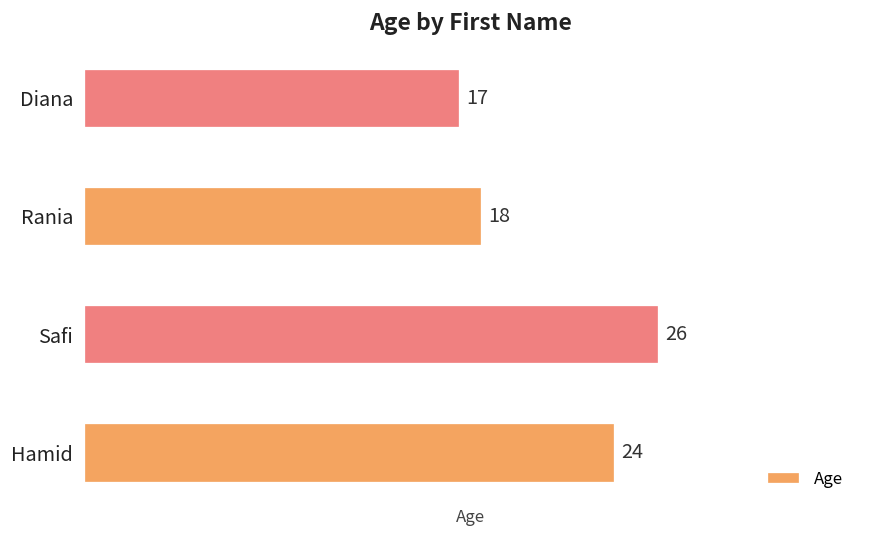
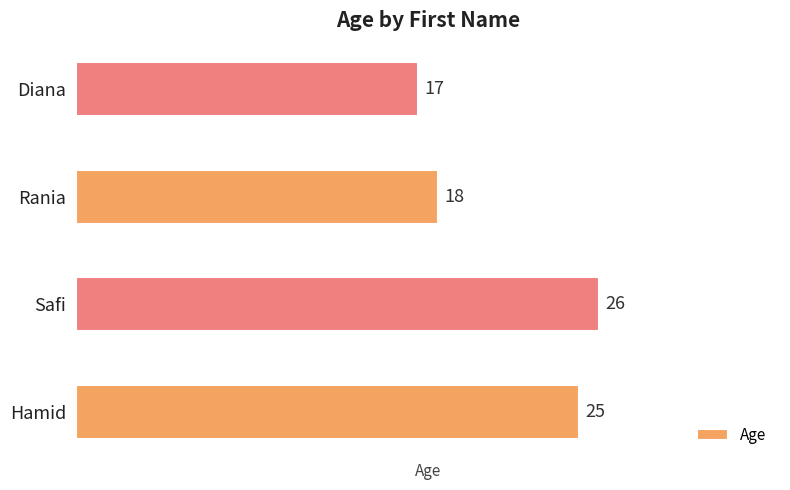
Hamid: 24 -> 25
